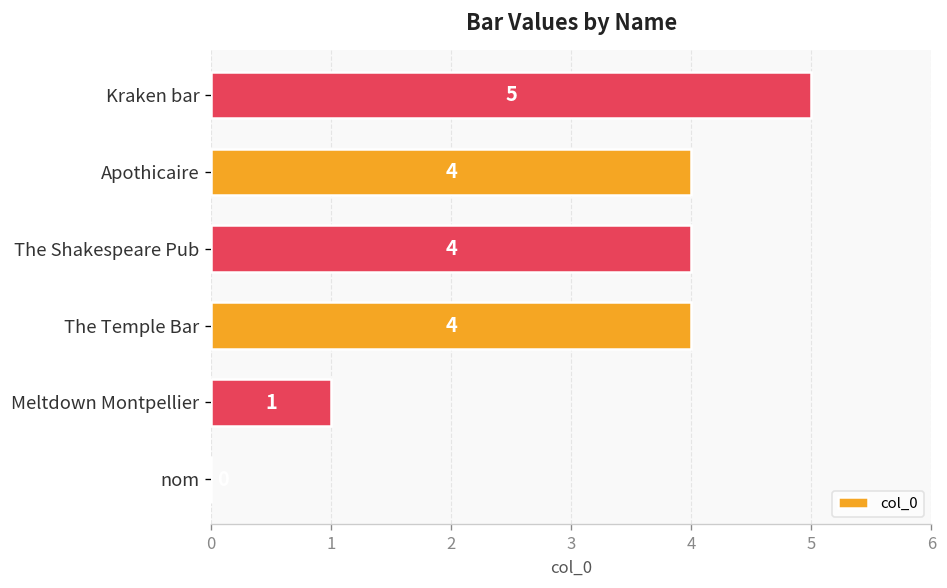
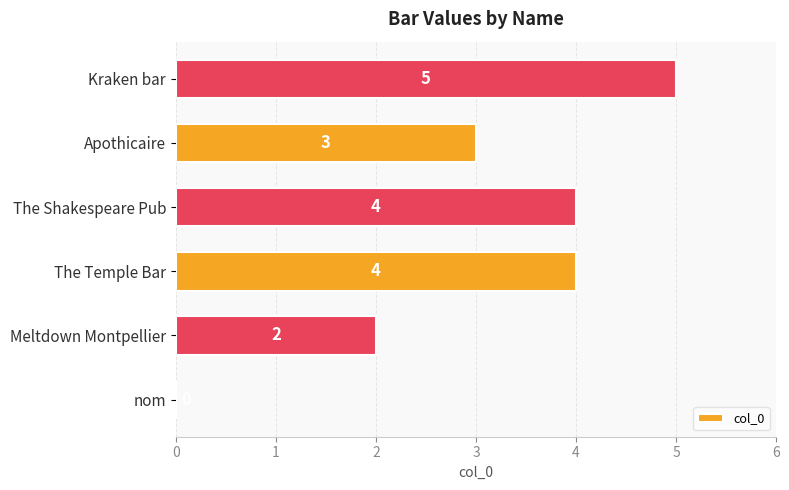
Apothicaire: 4 -> 3
Meltdown Montpellier: 1 -> 2
